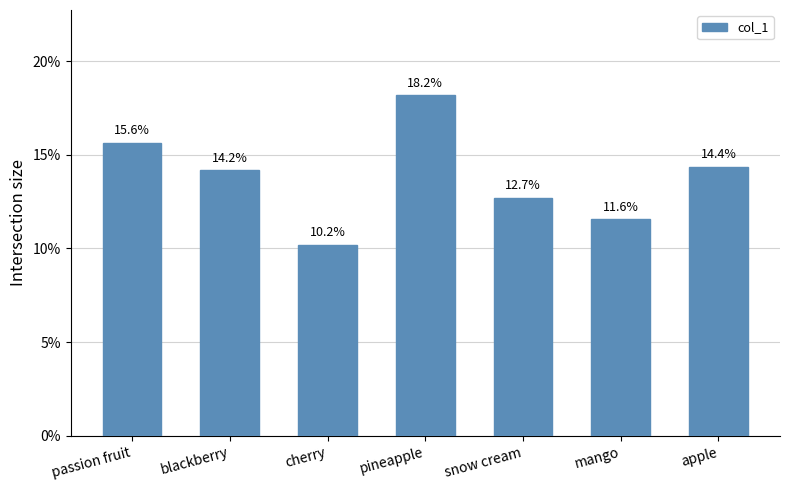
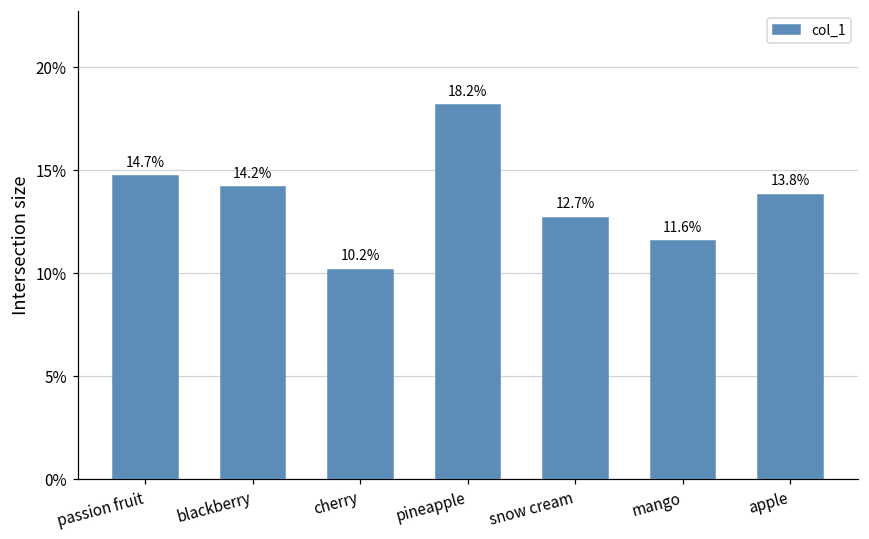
passion fruit: 15.6% -> 14.7%
apple: 14.4% -> 13.8%
